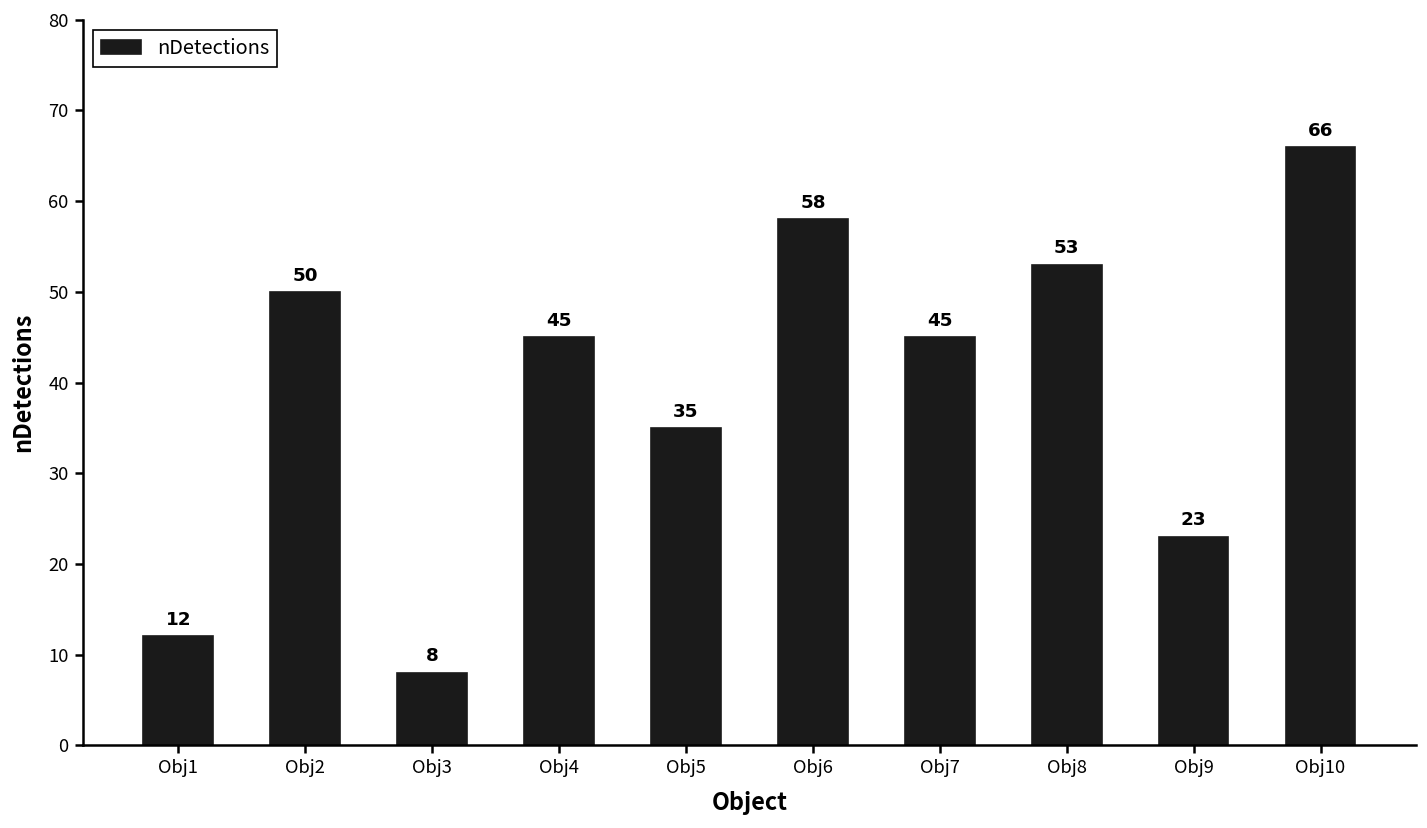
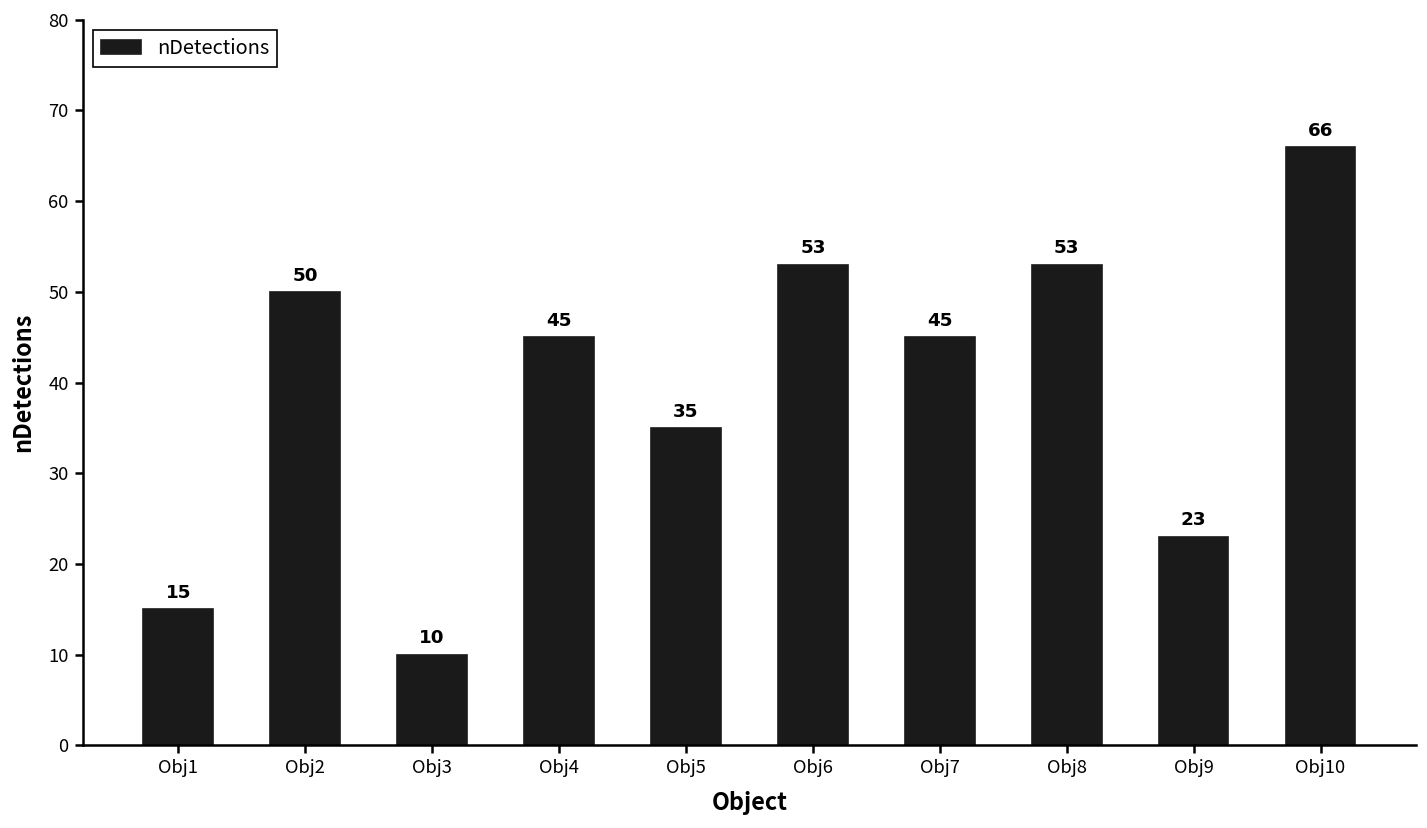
Obj1: 12 -> 15
Obj3: 8 -> 10
Obj6: 58 -> 53
